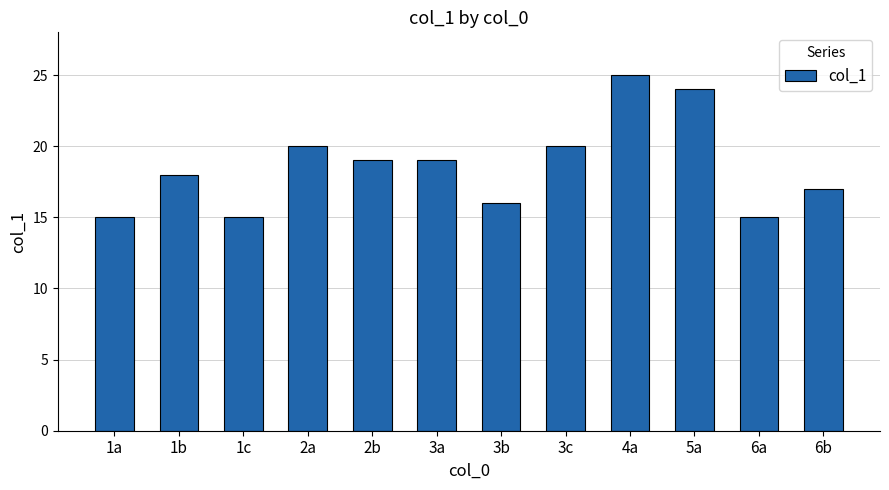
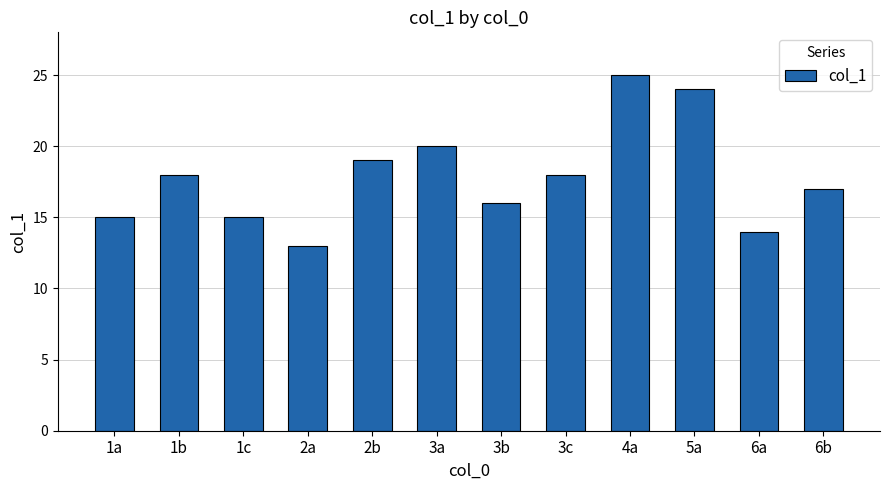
2a: 20 -> 13
3a: 19 -> 20
3c: 20 -> 18
6a: 15 -> 14
